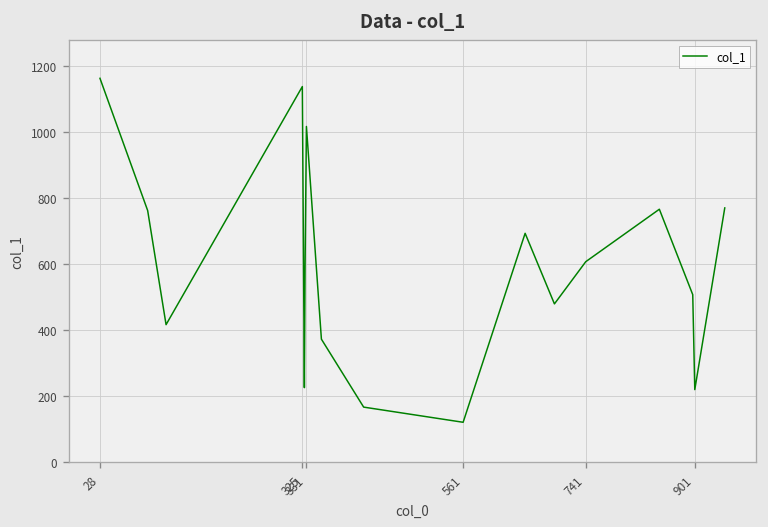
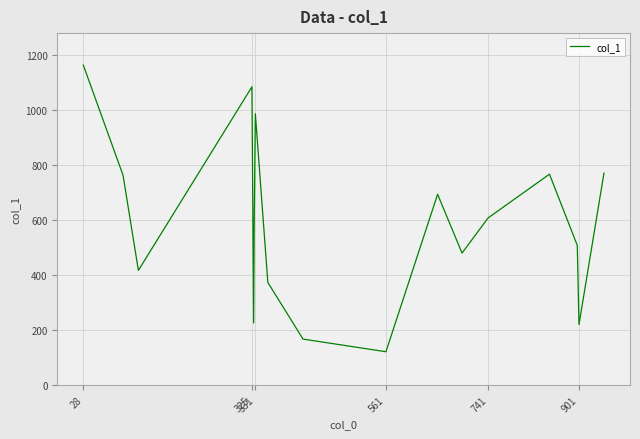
325: 1140 -> 1090
331: 1020 -> 990
